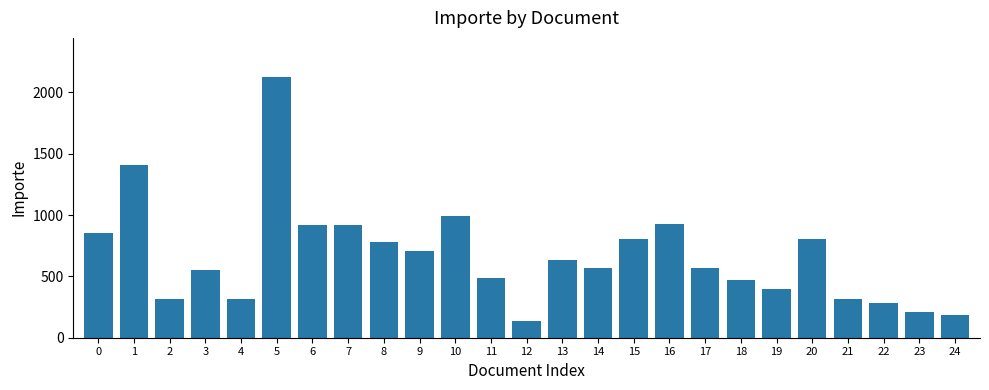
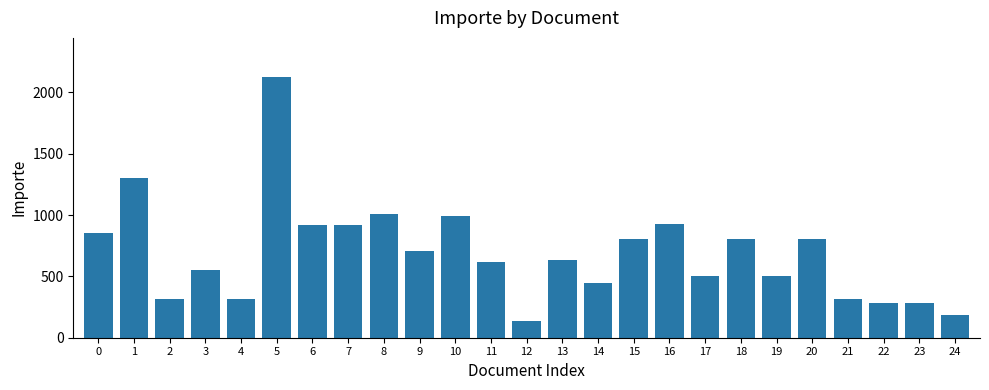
1: 1410 -> 1310
8: 780 -> 1010
11: 490 -> 620
14: 570 -> 450
17: 570 -> 500
18: 470 -> 800
19: 400 -> 510
23: 210 -> 280
